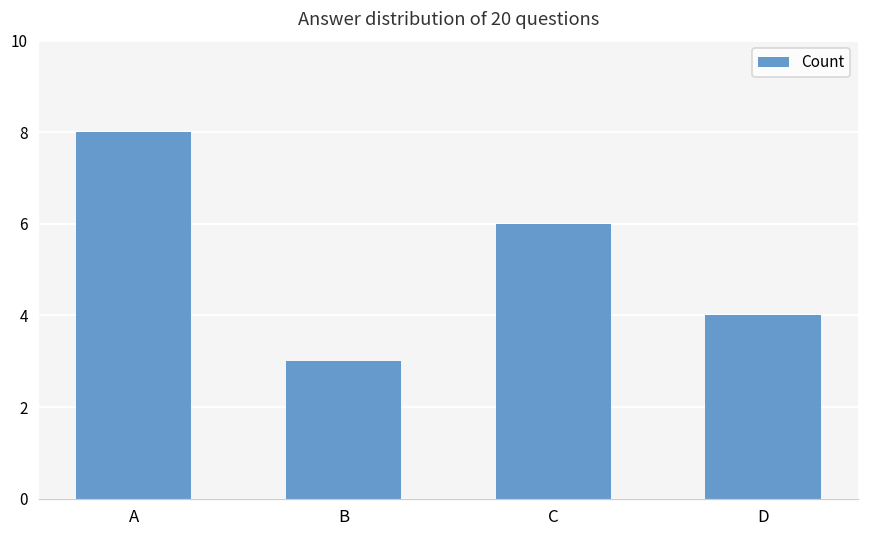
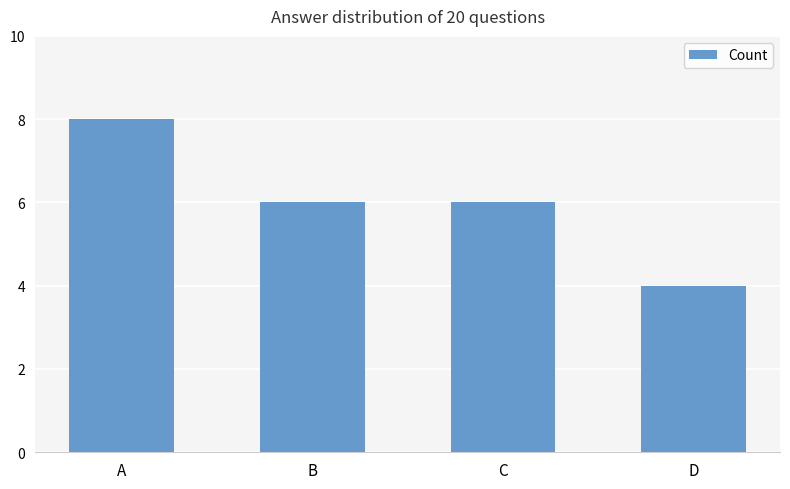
B: 3 -> 6
